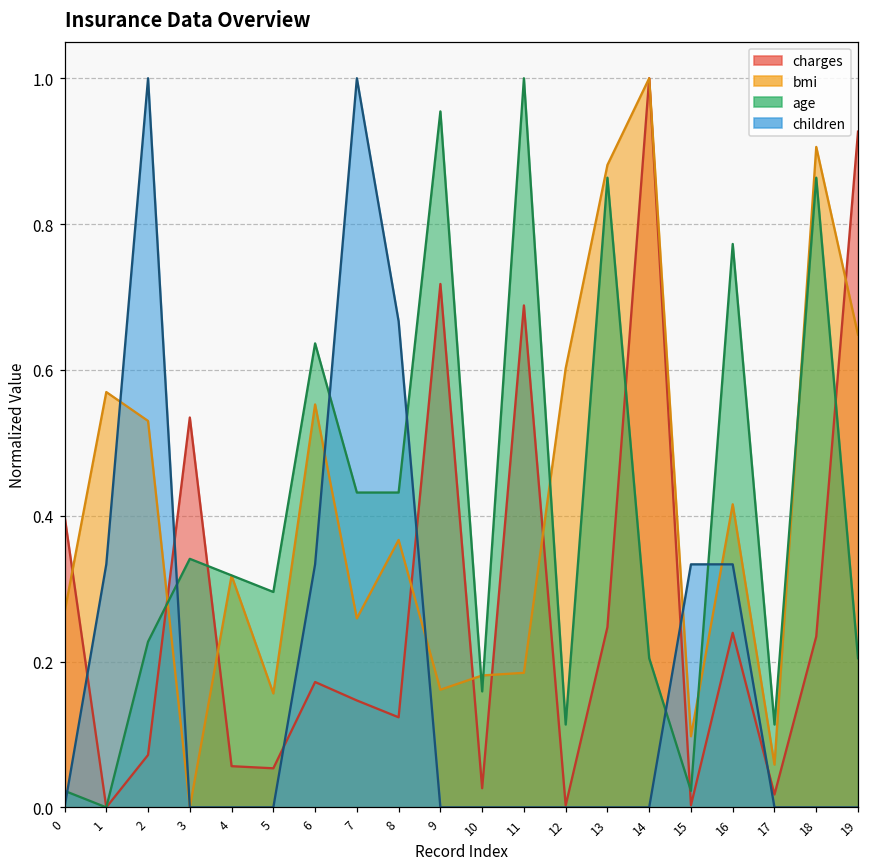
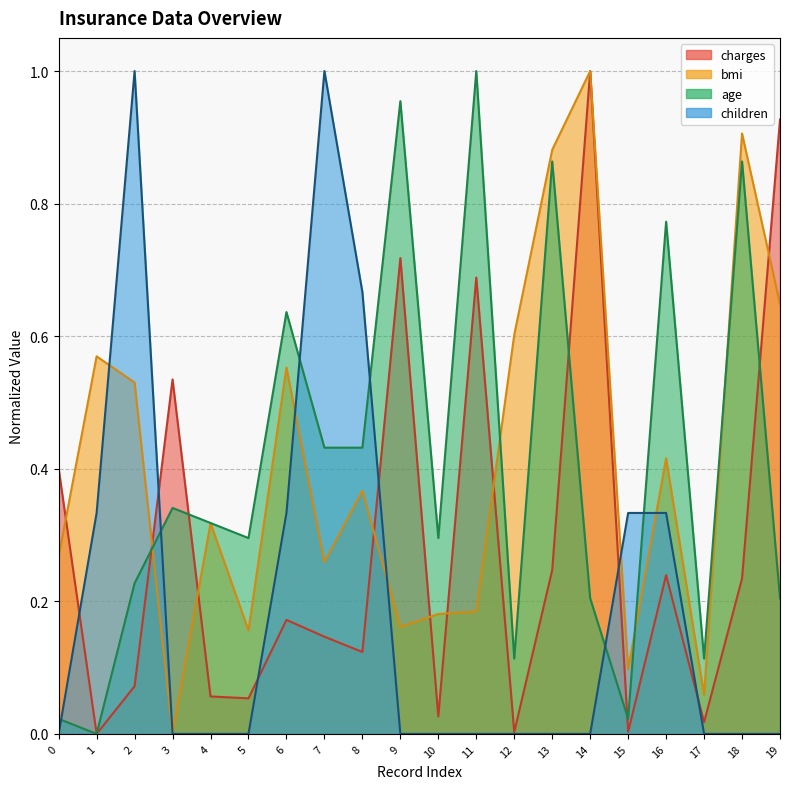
age, 10: 0.16 -> 0.30
